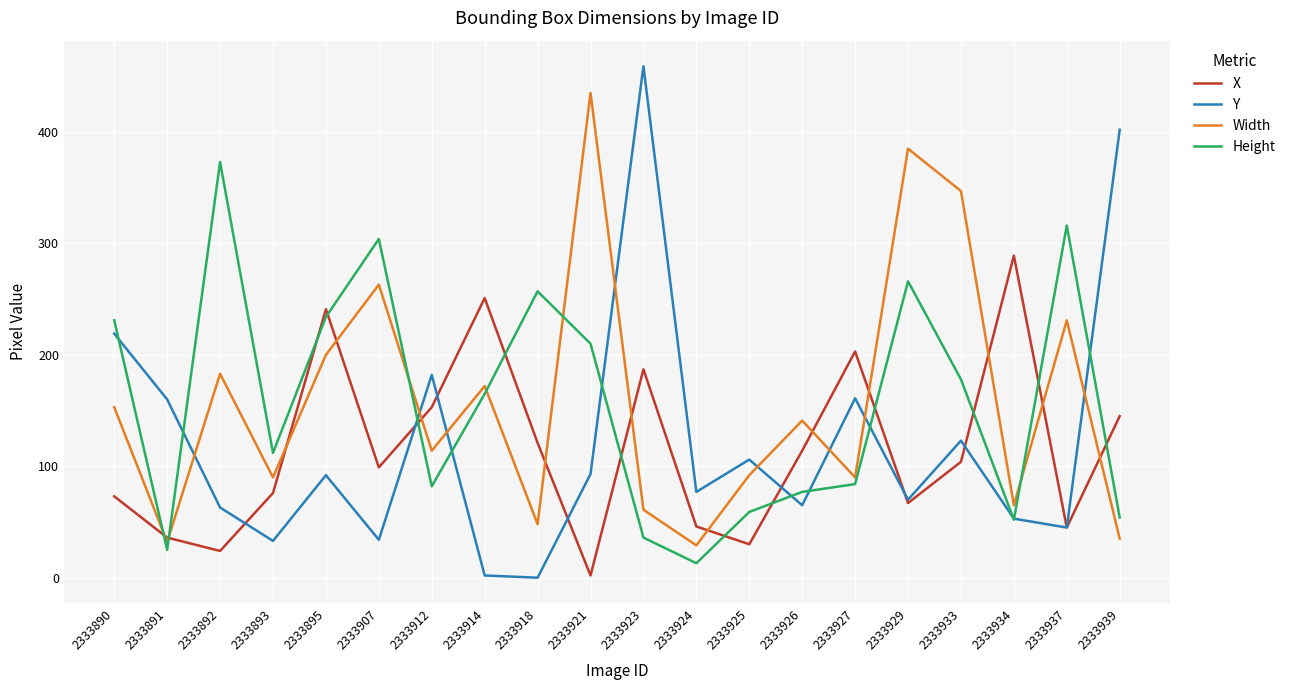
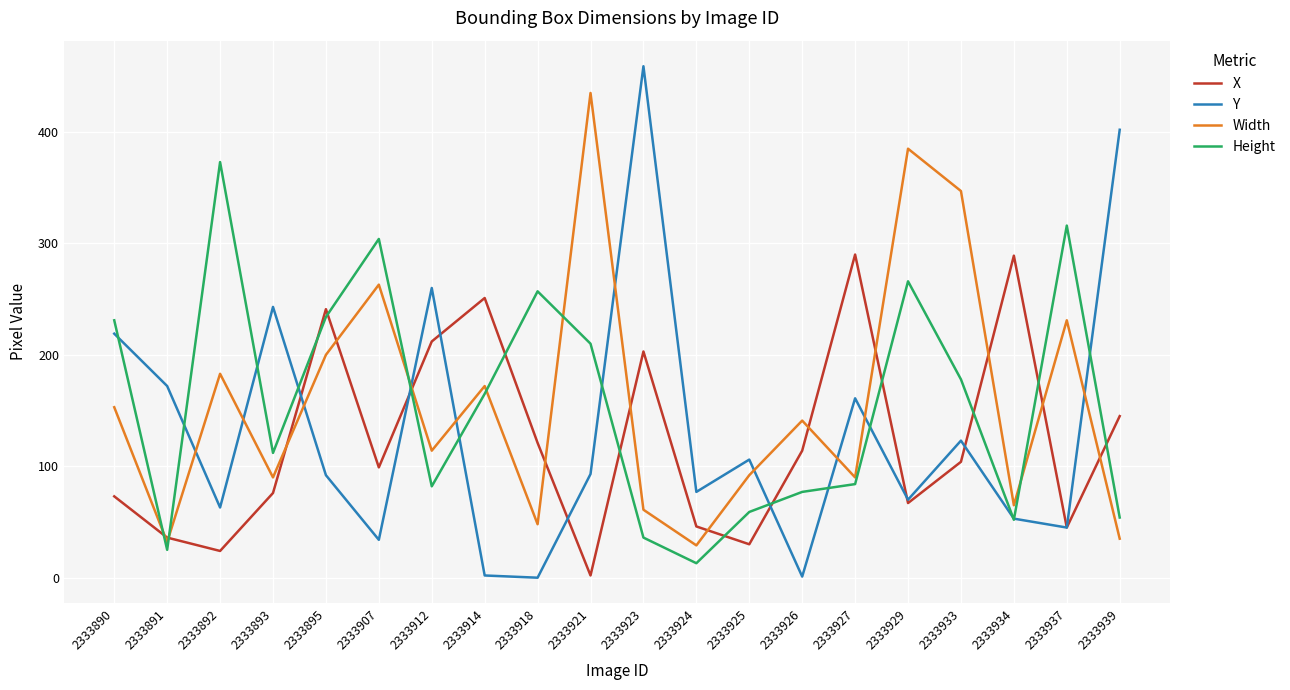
Y, 2333891: 160 -> 172
Y, 2333893: 33 -> 243
X, 2333912: 153 -> 212
Y, 2333912: 182 -> 260
X, 2333923: 187 -> 203
Y, 2333926: 65 -> 1
X, 2333927: 203 -> 290
